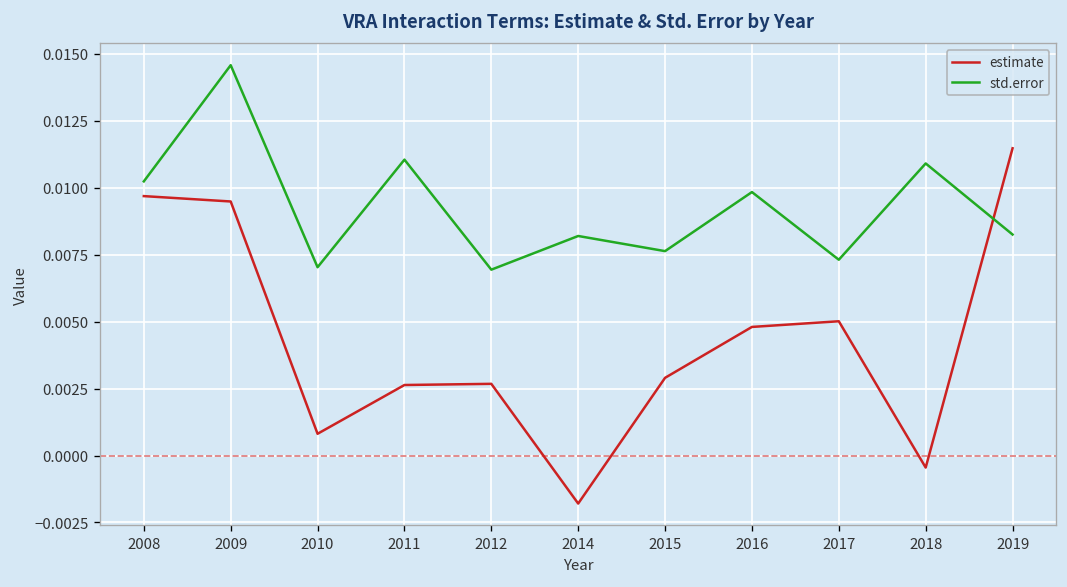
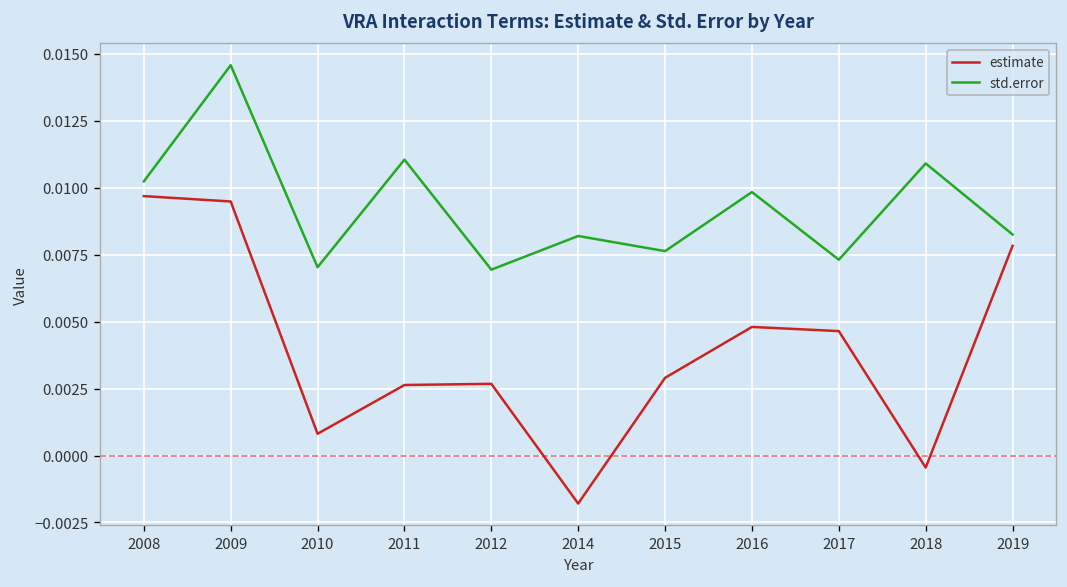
estimate, 2017: 0.0050 -> 0.0046
estimate, 2019: 0.0115 -> 0.0078
